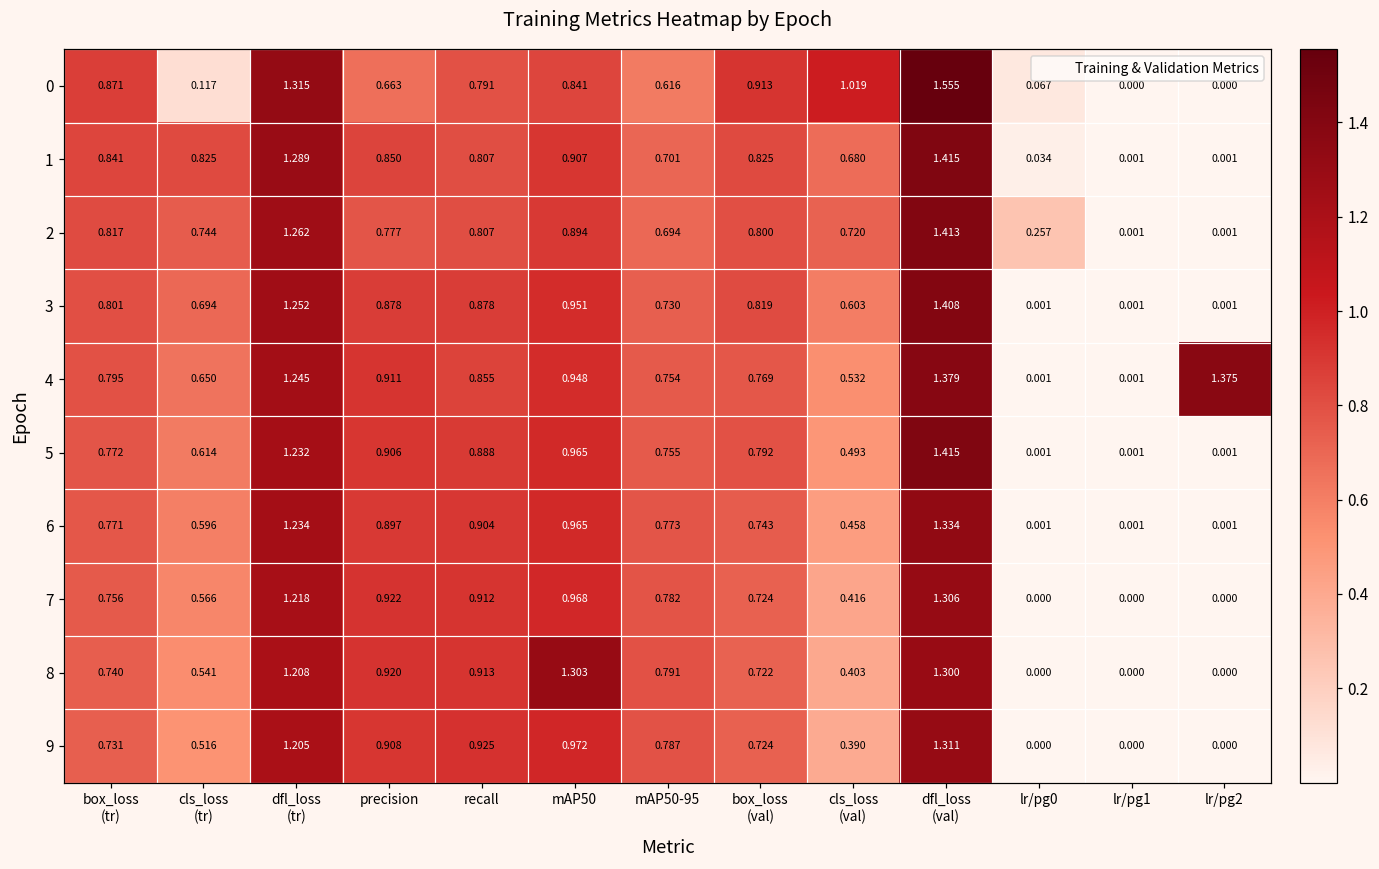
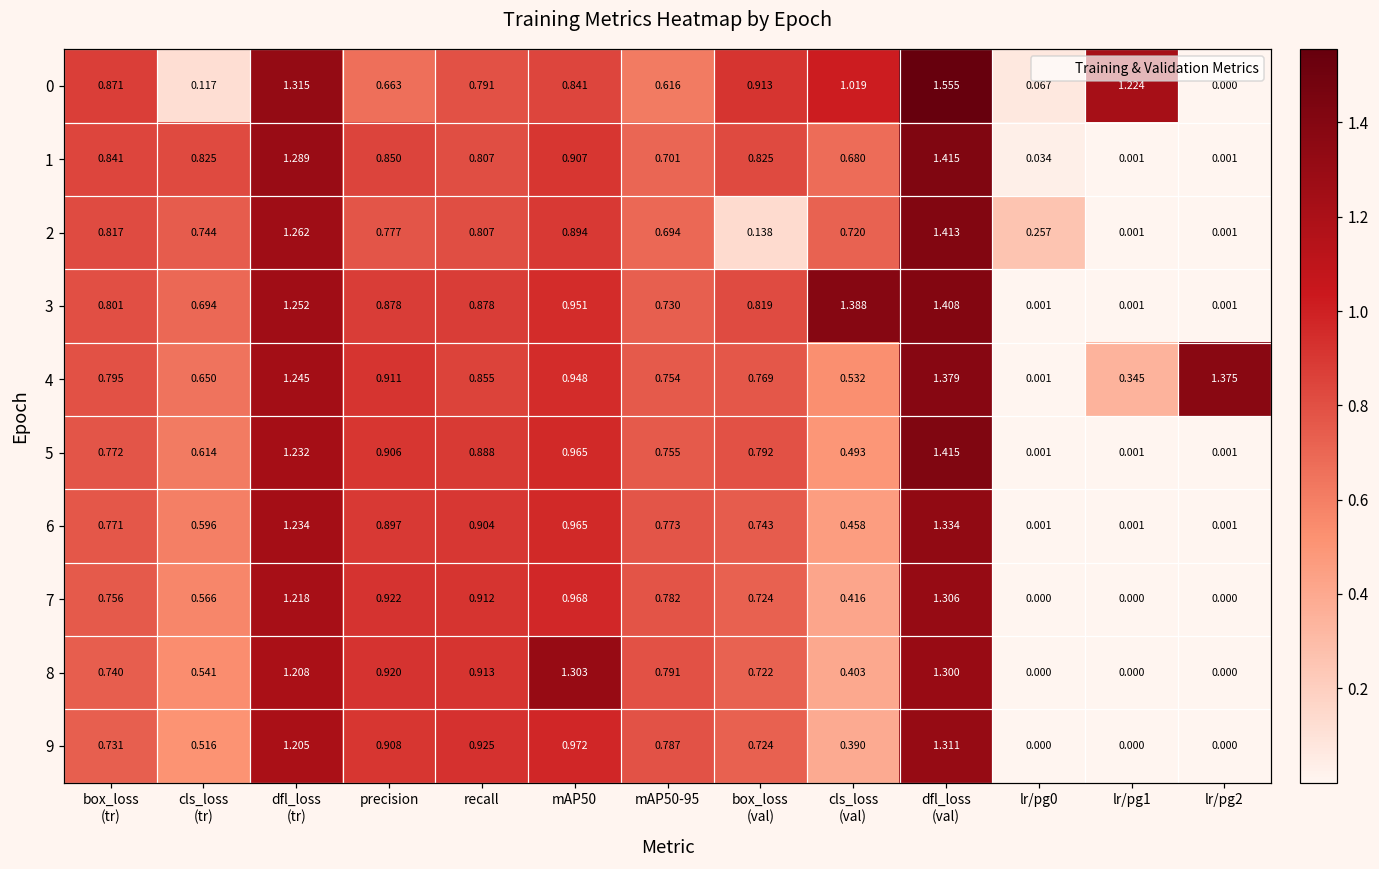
0, lr/pg1: 0.000 -> 1.224
2, box_loss (val): 0.800 -> 0.138
3, cls_loss (val): 0.603 -> 1.388
4, lr/pg1: 0.001 -> 0.345
